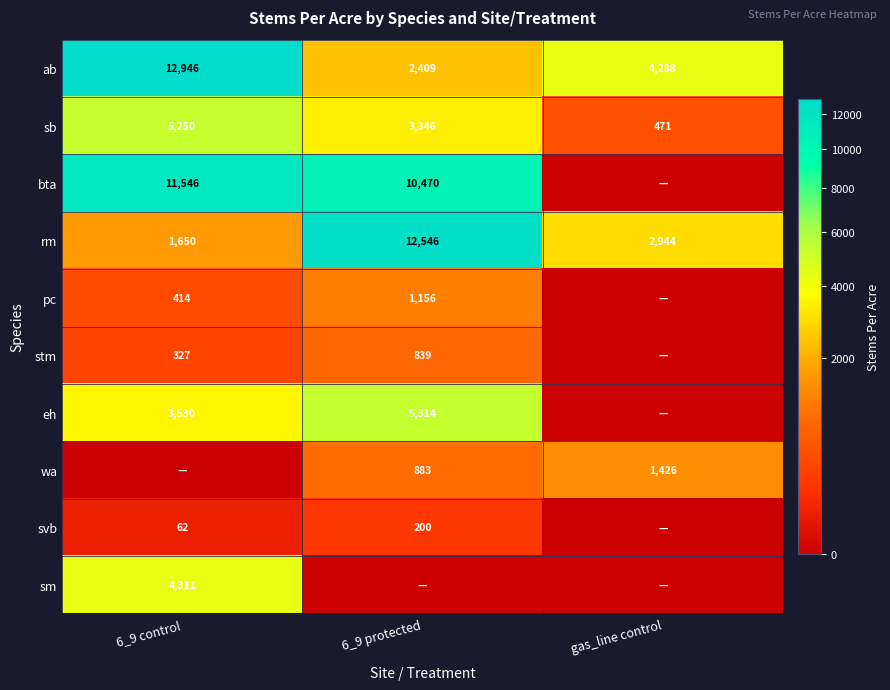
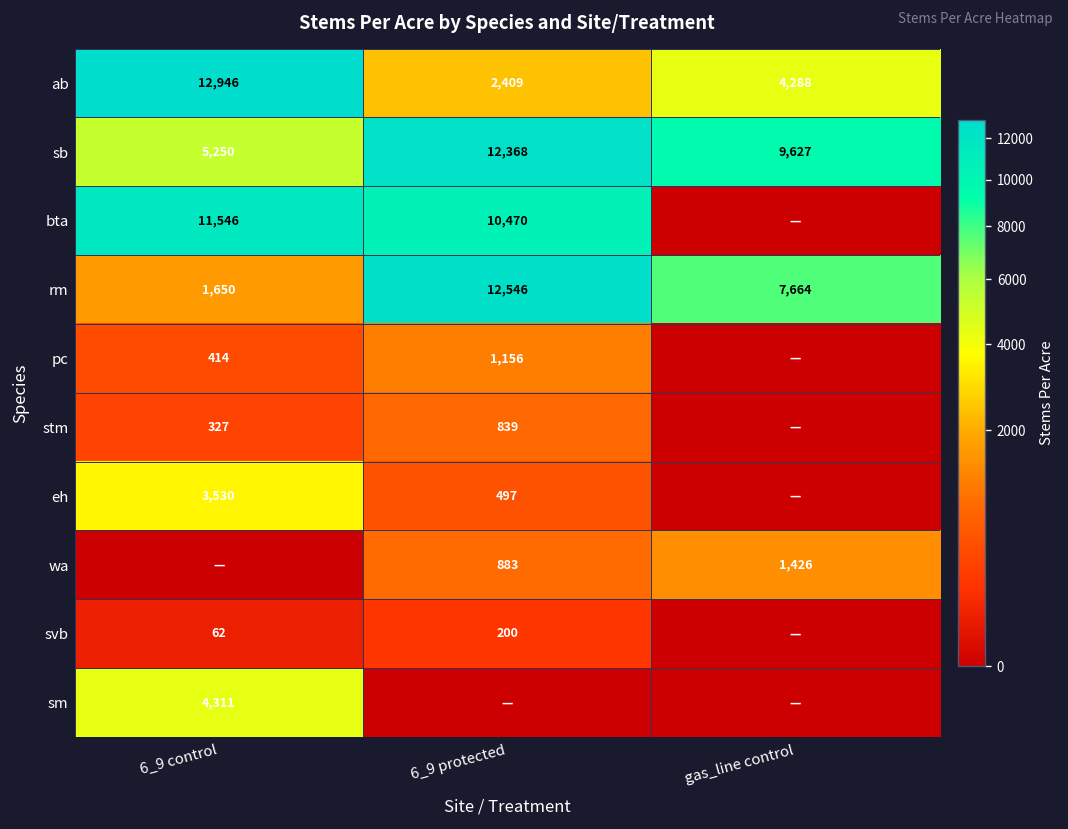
sb, 6_9 protected: 3,346 -> 12,368
sb, gas_line control: 471 -> 9,627
rm, gas_line control: 2,944 -> 7,664
eh, 6_9 protected: 5,314 -> 497
